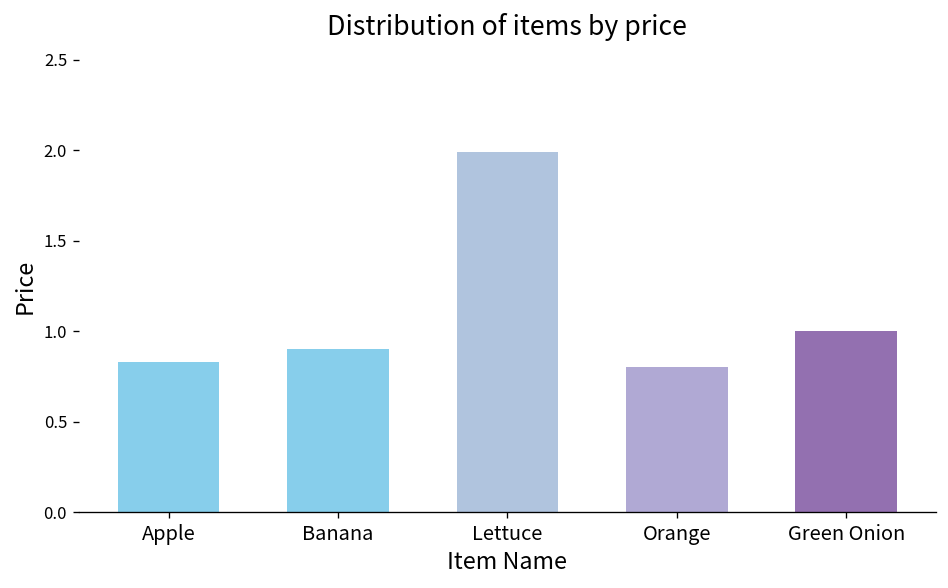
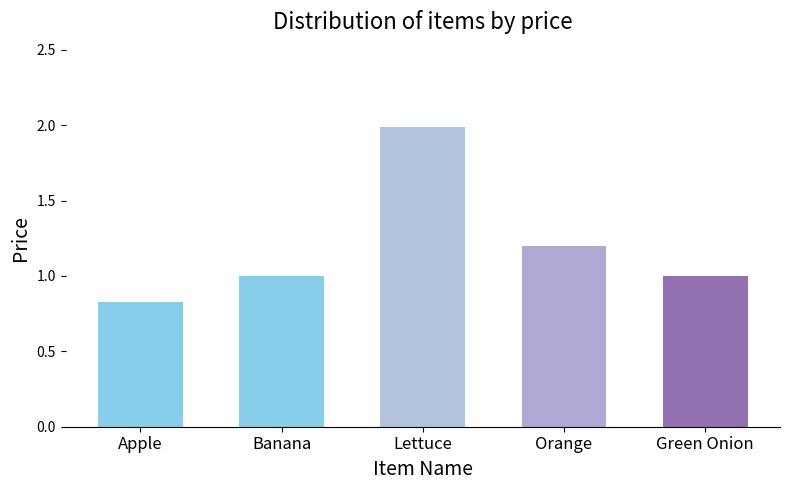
Banana: 0.9 -> 1.0
Orange: 0.8 -> 1.2
